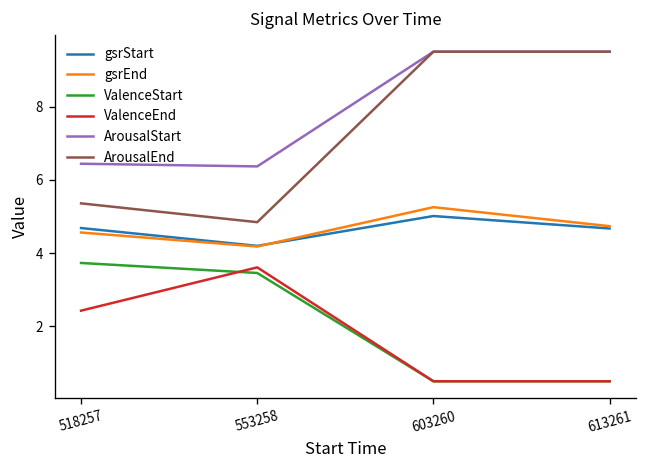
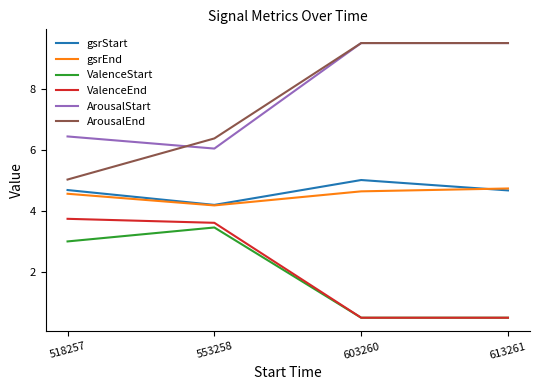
ValenceStart, 518257: 3.7 -> 3.0
ValenceEnd, 518257: 2.4 -> 3.7
ArousalEnd, 518257: 5.4 -> 5.0
ArousalStart, 553258: 6.4 -> 6.0
ArousalEnd, 553258: 4.8 -> 6.4
gsrEnd, 603260: 5.3 -> 4.6
